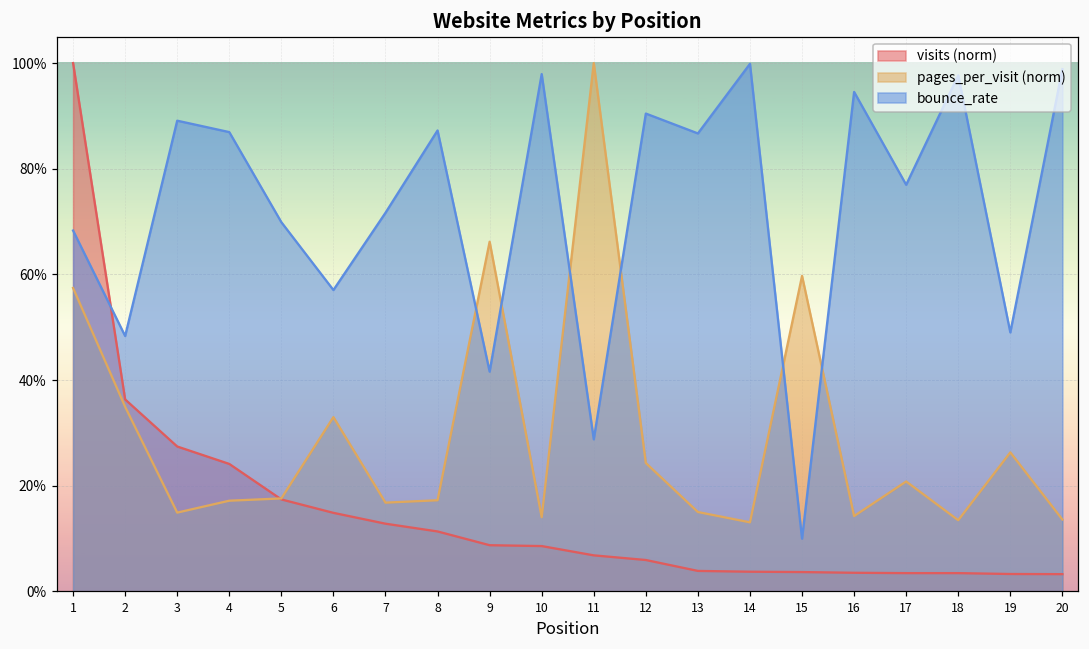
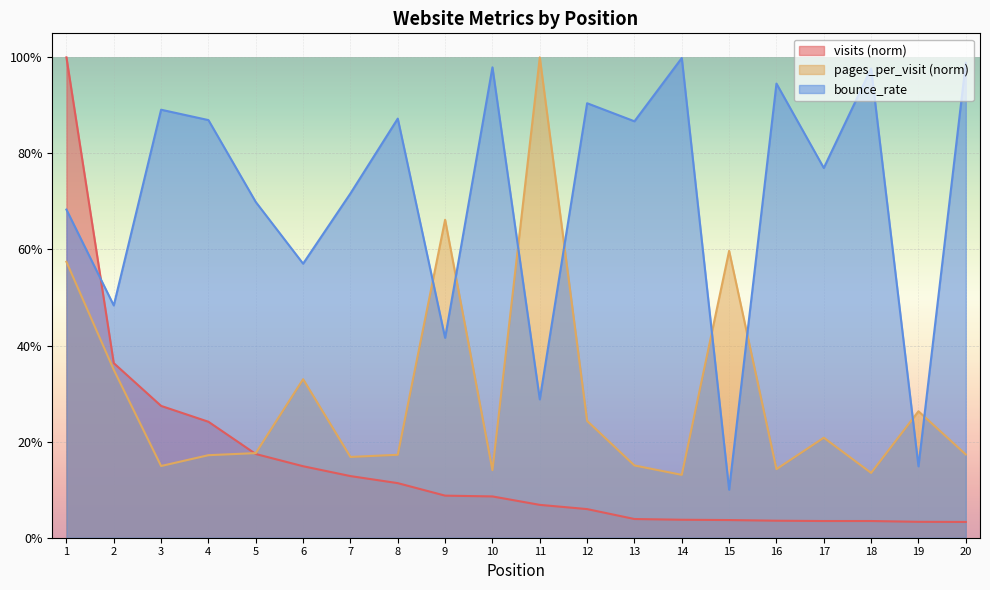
bounce_rate, 19: 49% -> 15%
pages_per_visit (norm), 20: 14% -> 17%
